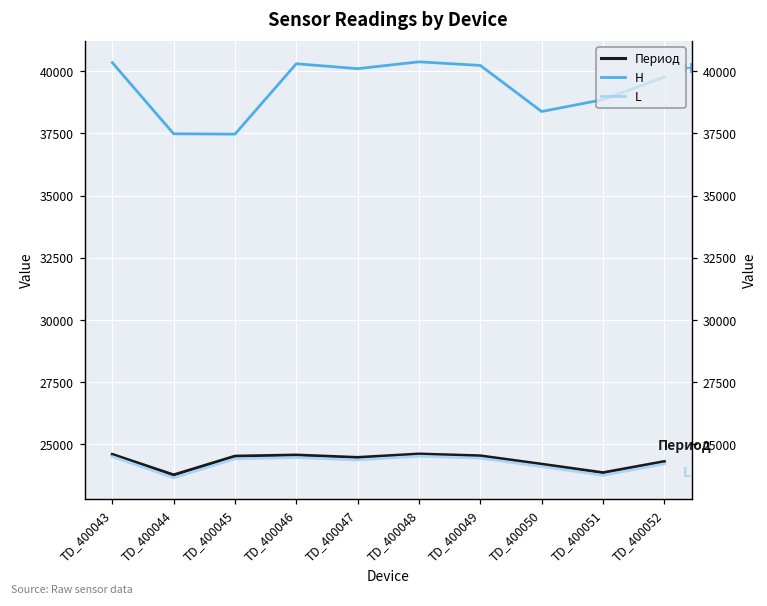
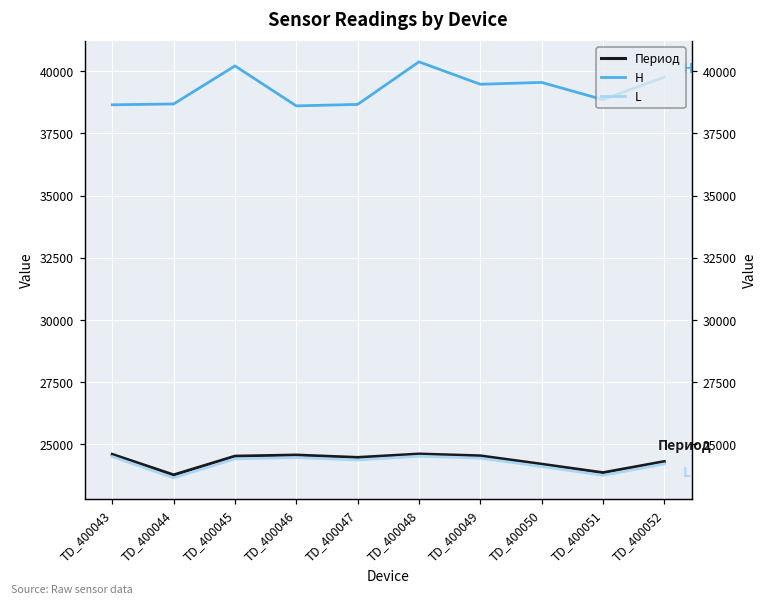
H, TD_400043: 40300 -> 38700
H, TD_400044: 37500 -> 38700
H, TD_400045: 37500 -> 40200
H, TD_400046: 40300 -> 38600
H, TD_400047: 40100 -> 38700
H, TD_400049: 40200 -> 39500
H, TD_400050: 38400 -> 39600
